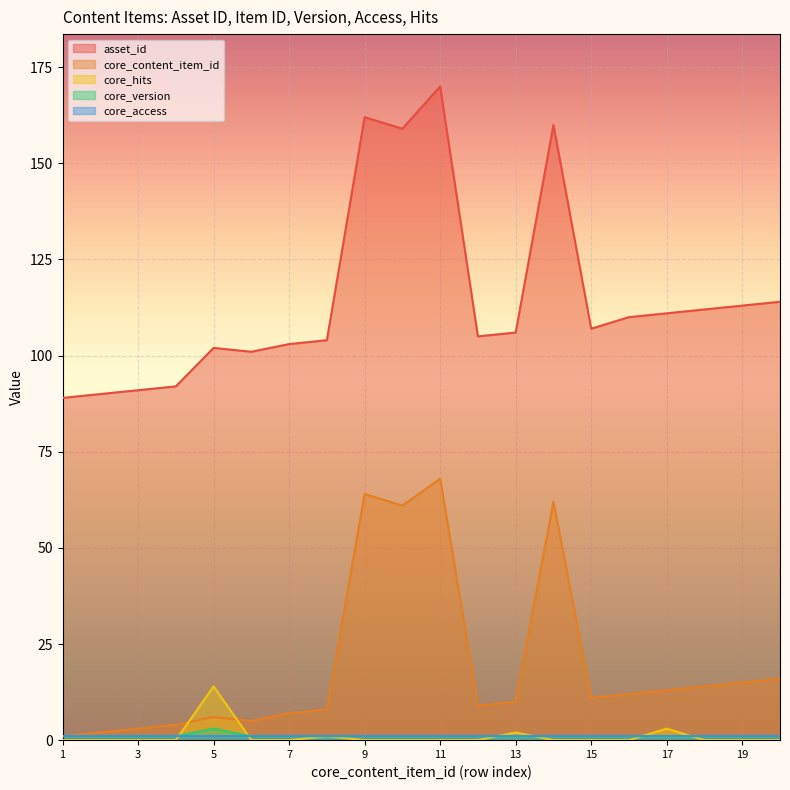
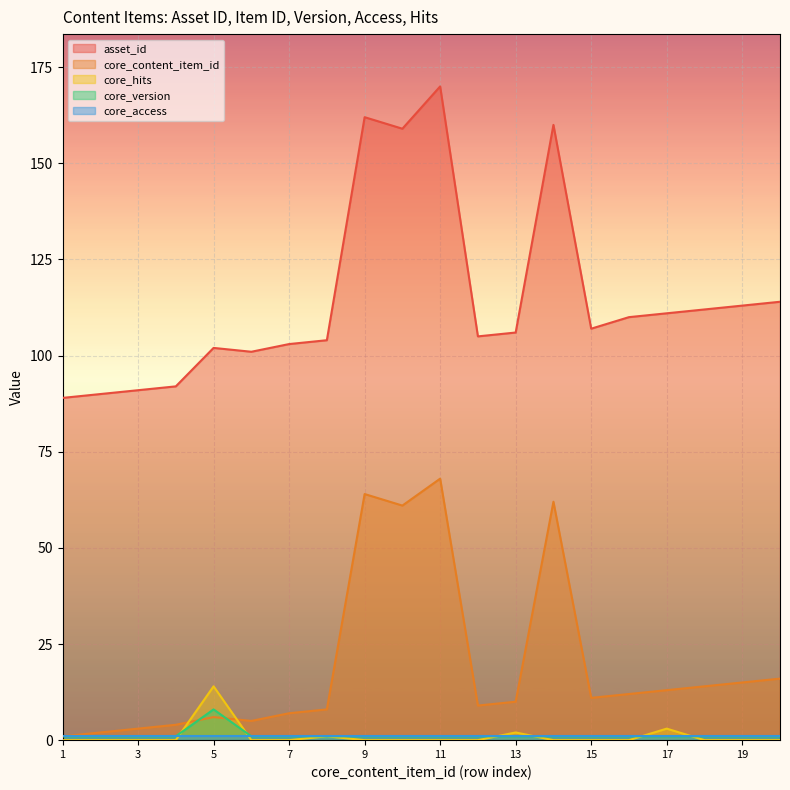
core_version, 5: 3 -> 8
